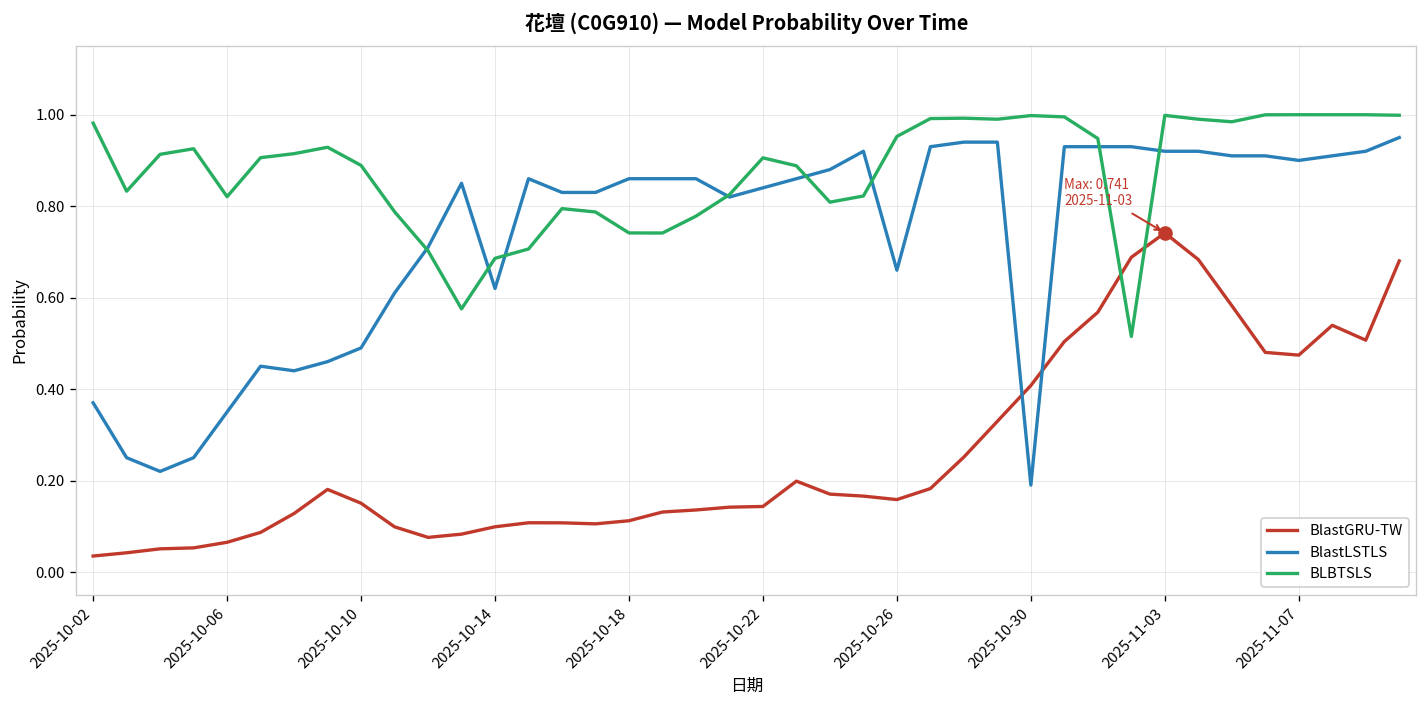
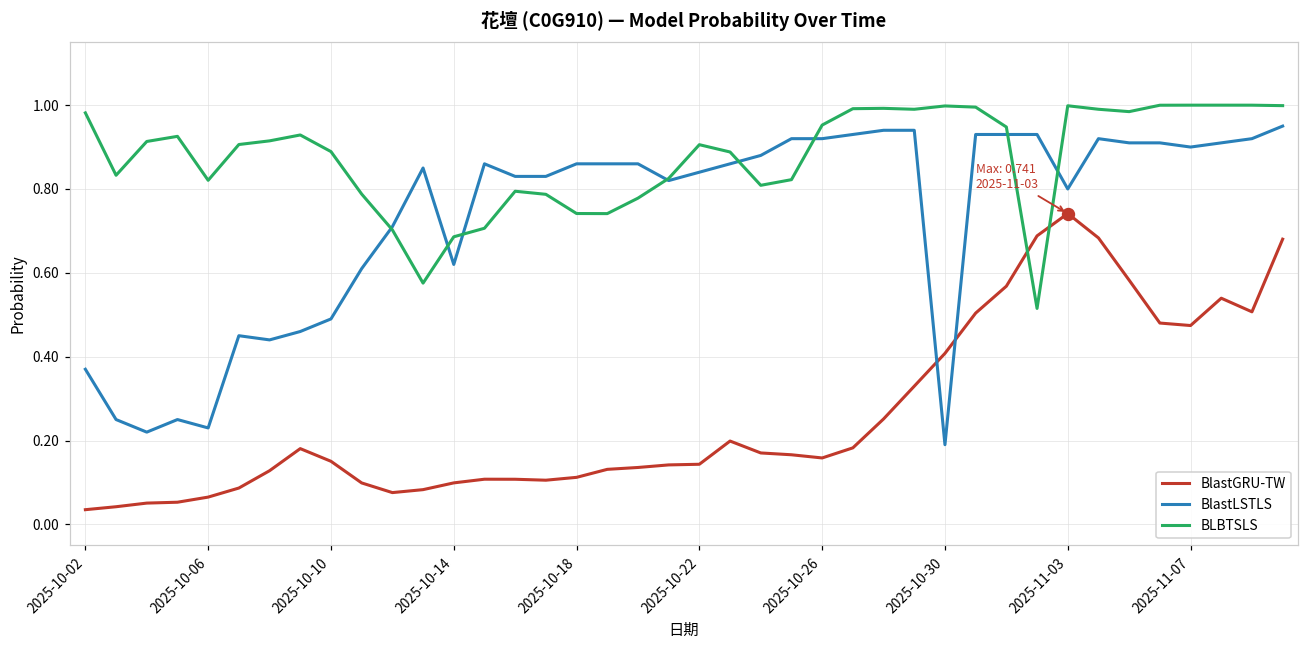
BlastLSTLS, 2025-10-06: 0.35 -> 0.23
BlastLSTLS, 2025-10-26: 0.66 -> 0.92
BlastLSTLS, 2025-11-03: 0.92 -> 0.80
